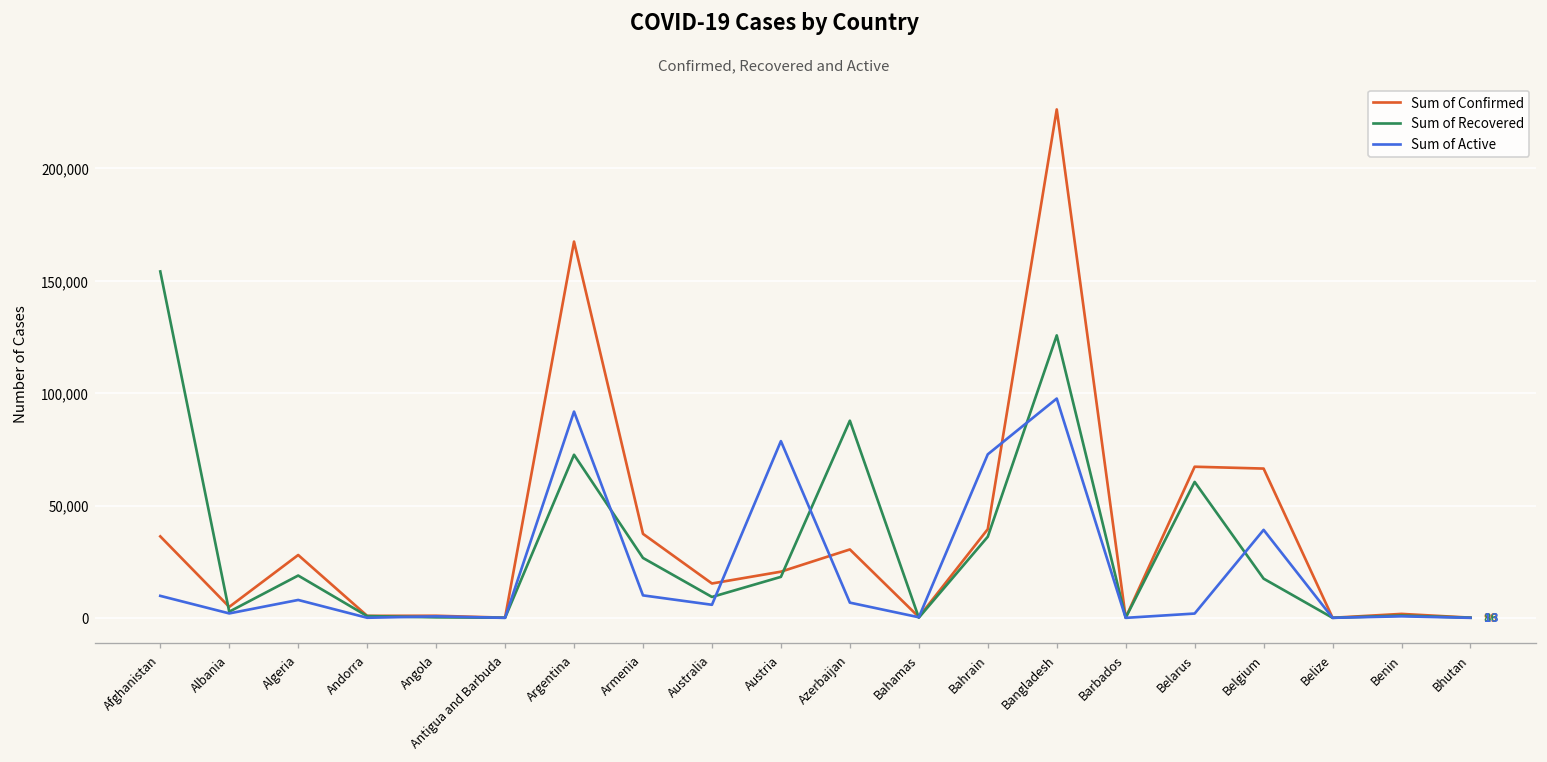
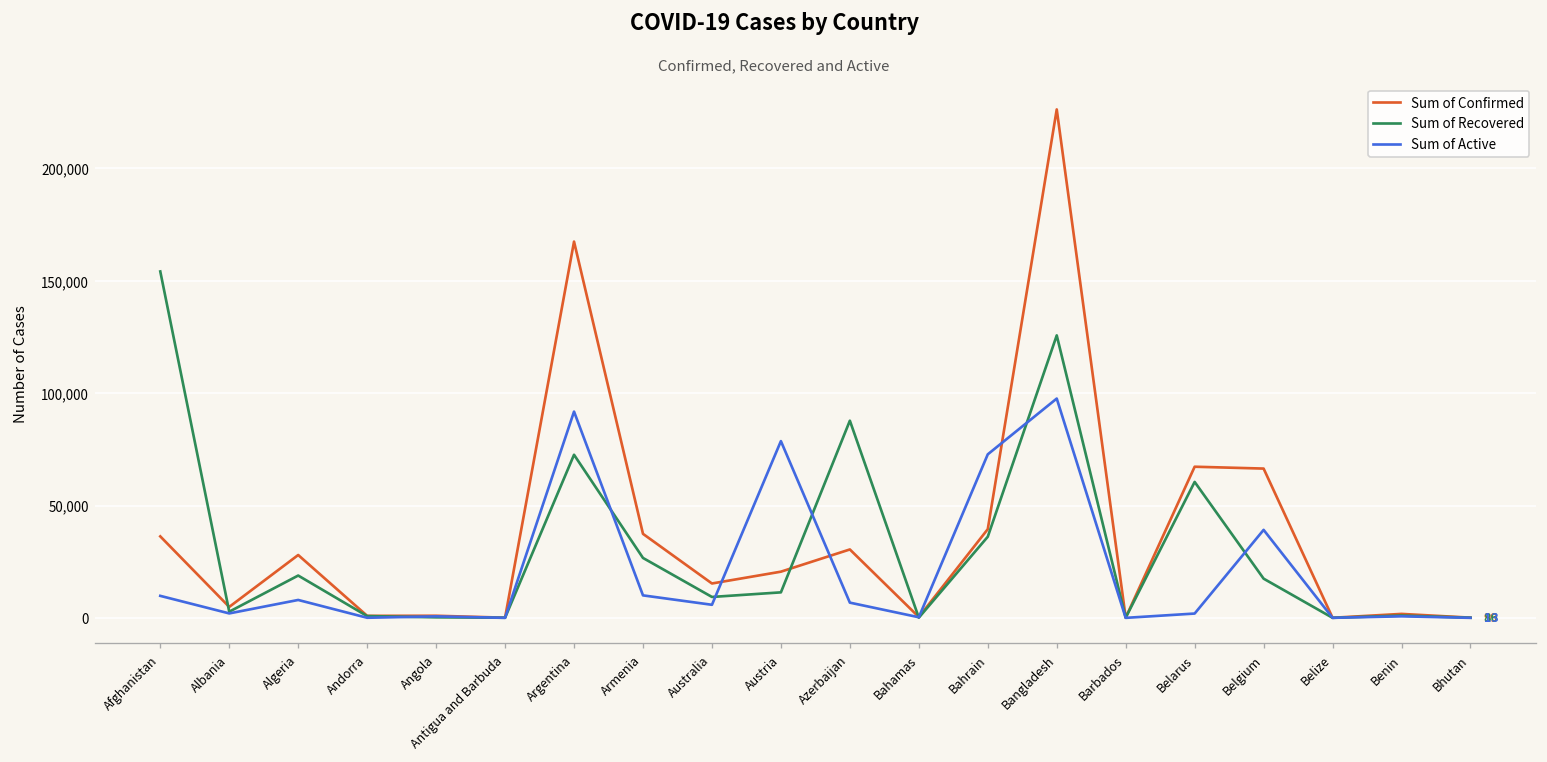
Sum of Recovered, Austria: 18,000 -> 11,000
